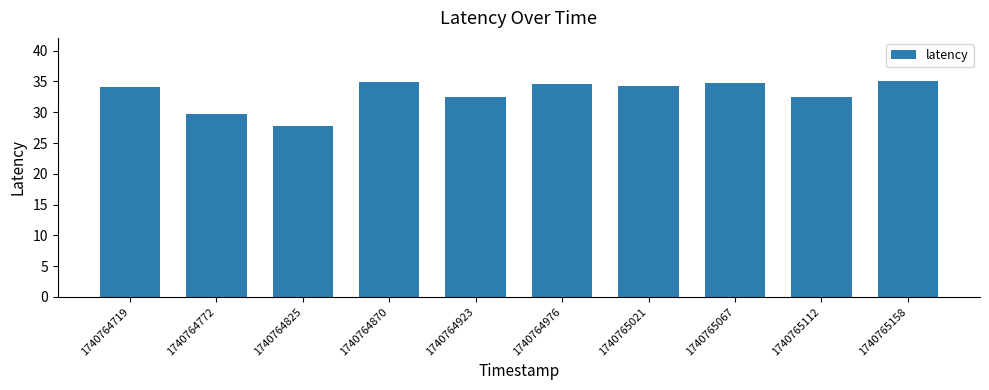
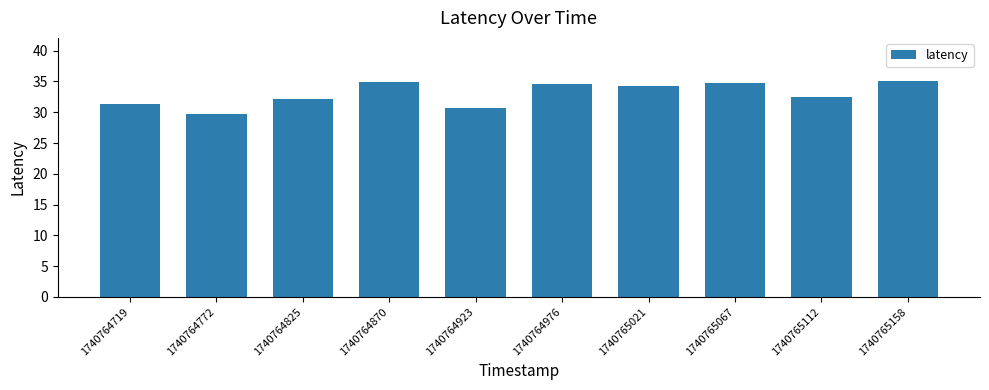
1740764719: 34 -> 31
1740764825: 28 -> 32
1740764923: 32 -> 31
